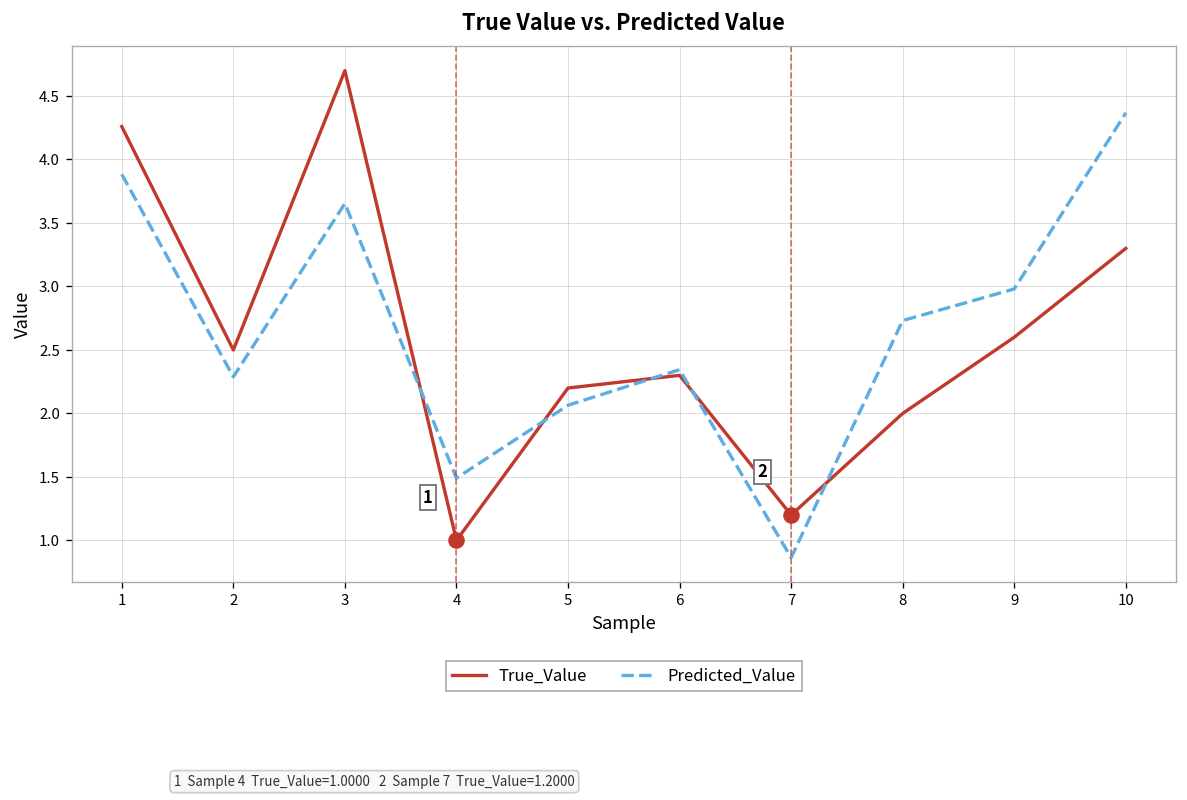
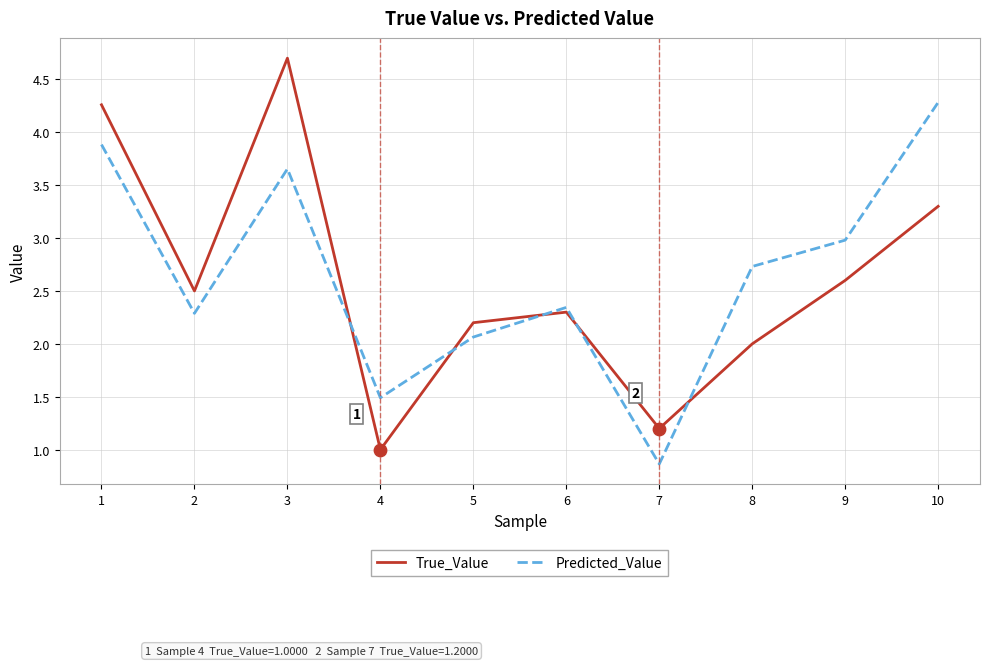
Predicted_Value, 10: 4.37 -> 4.28
